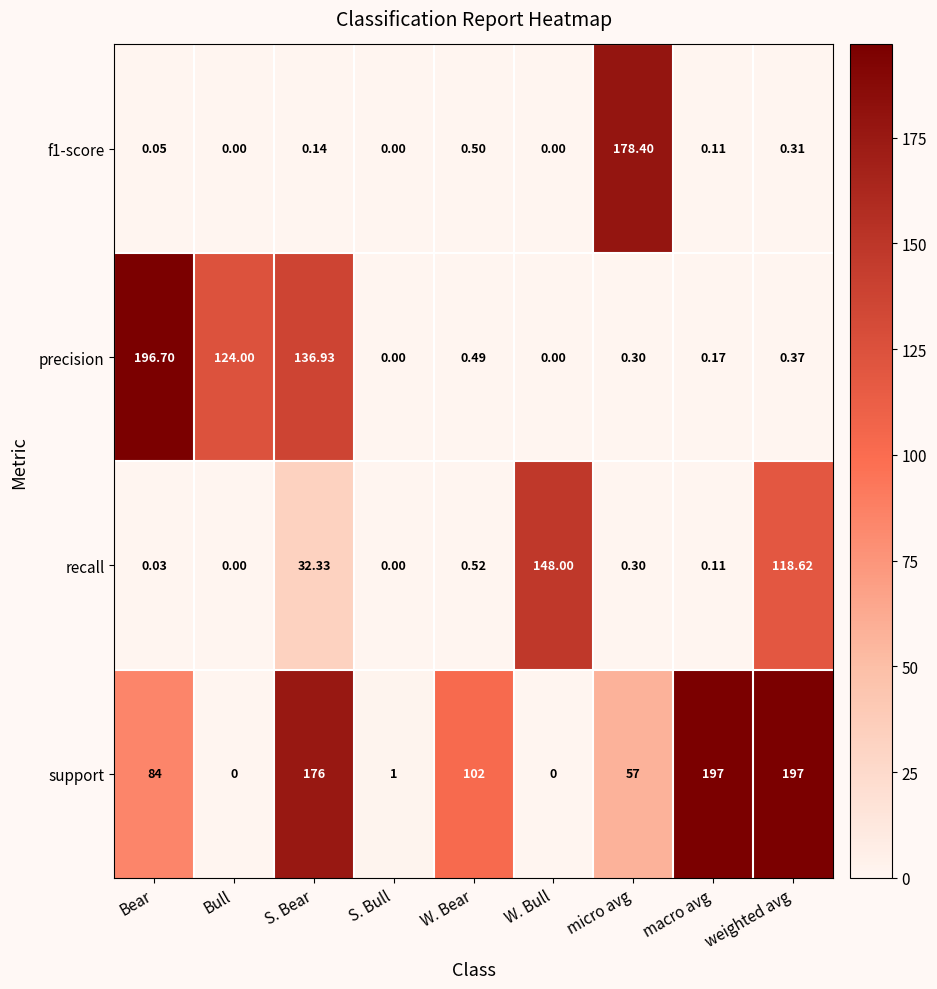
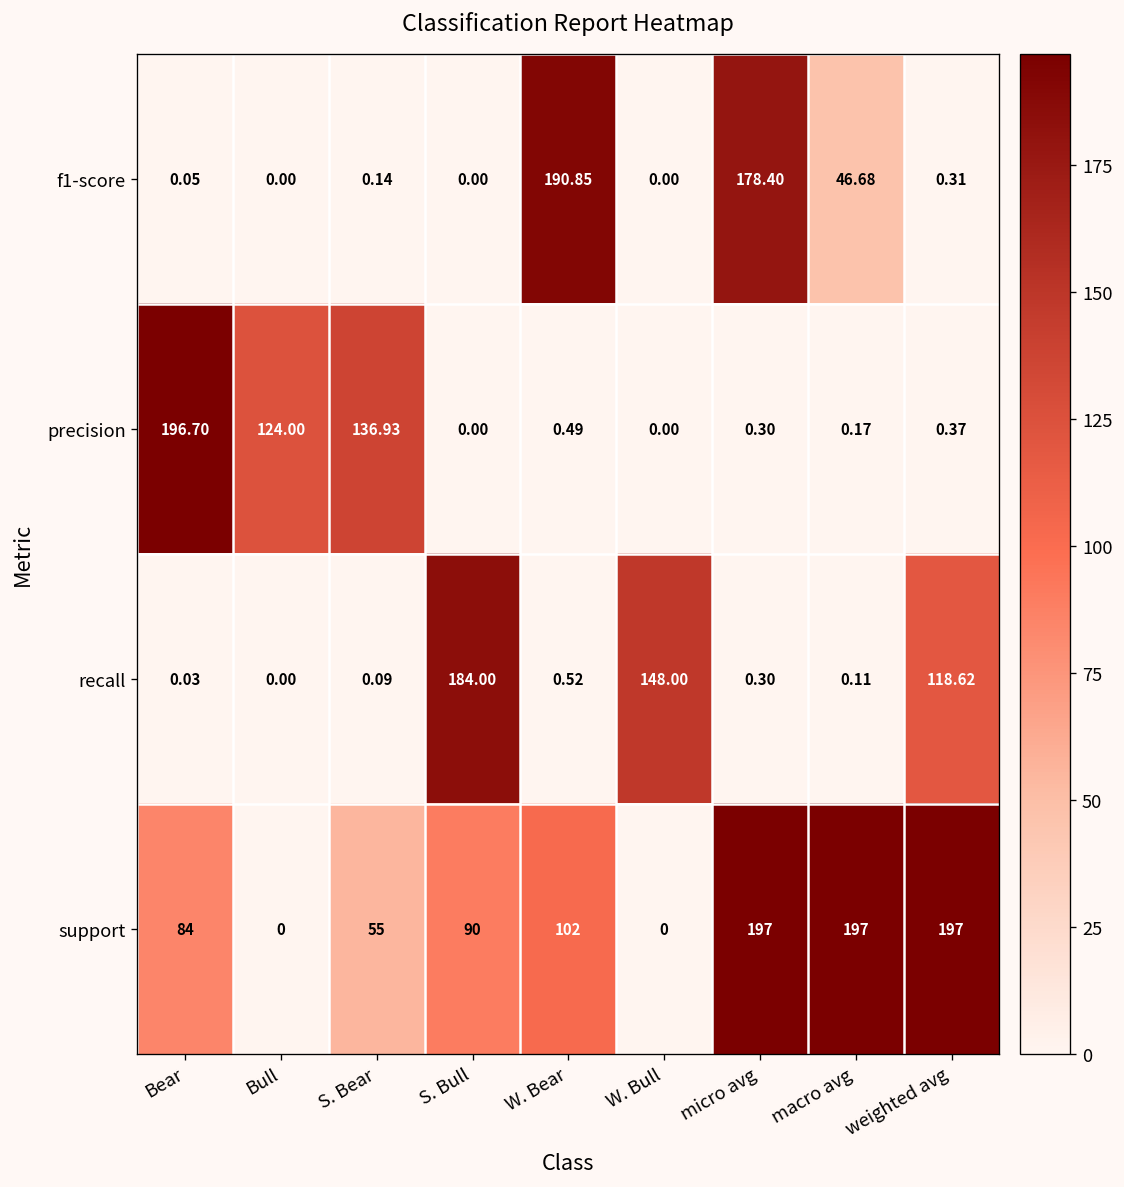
f1-score, W. Bear: 0.50 -> 190.85
f1-score, macro avg: 0.11 -> 46.68
recall, S. Bear: 32.33 -> 0.09
recall, S. Bull: 0.00 -> 184.00
support, S. Bear: 176 -> 55
support, S. Bull: 1 -> 90
support, micro avg: 57 -> 197
